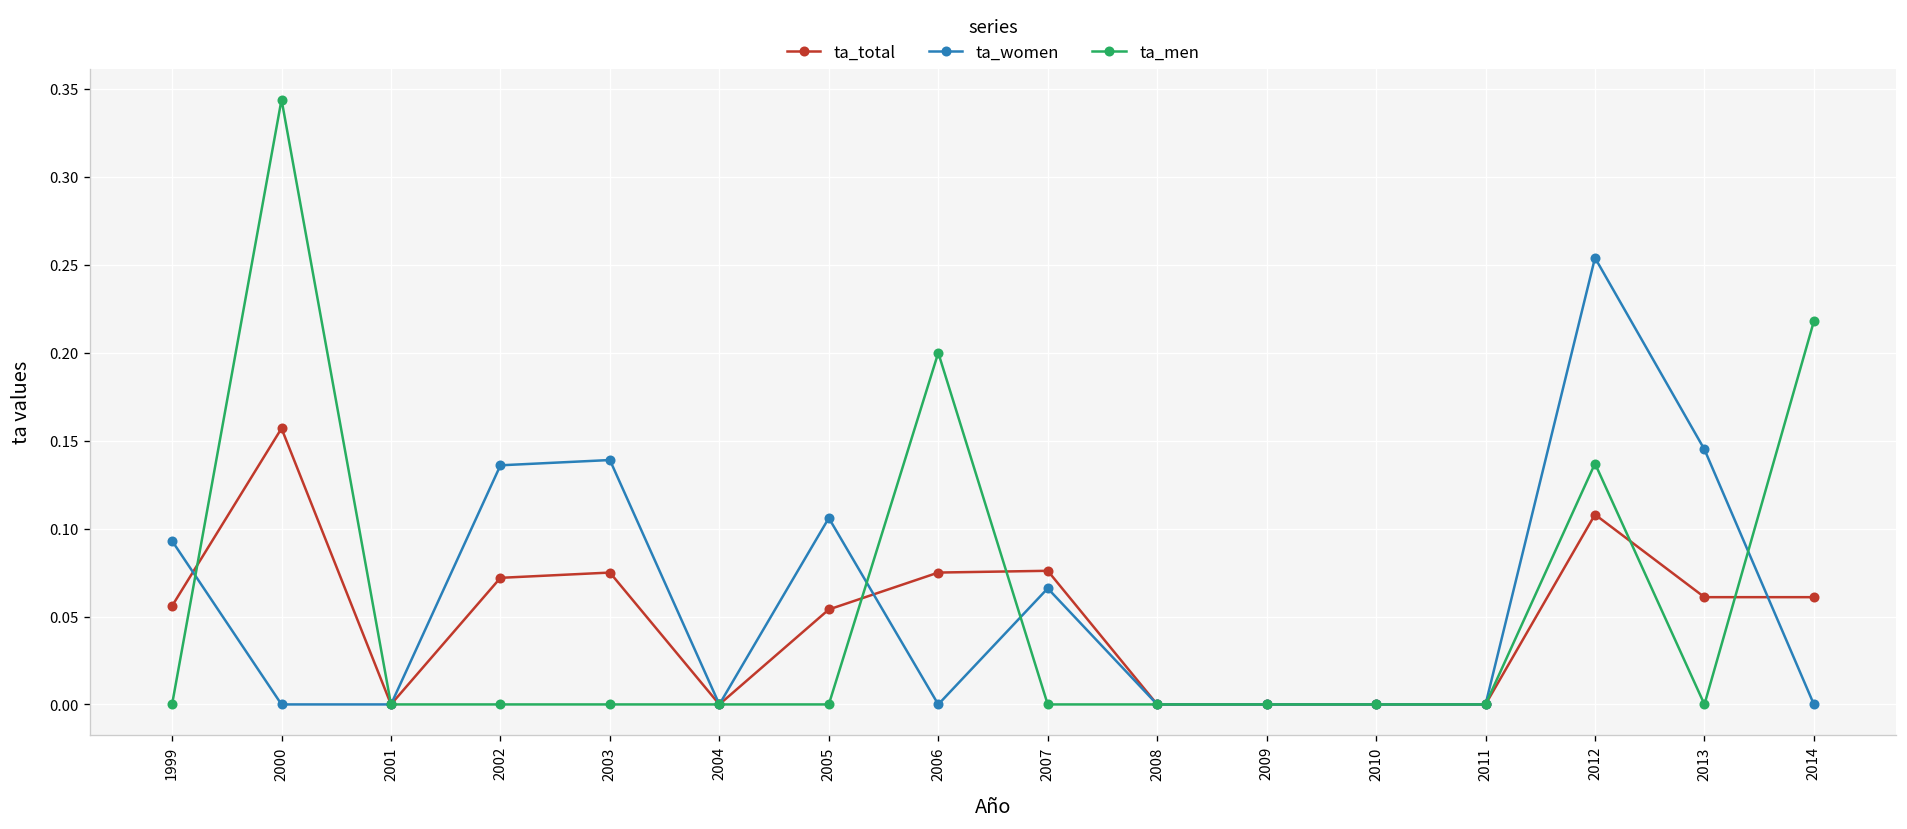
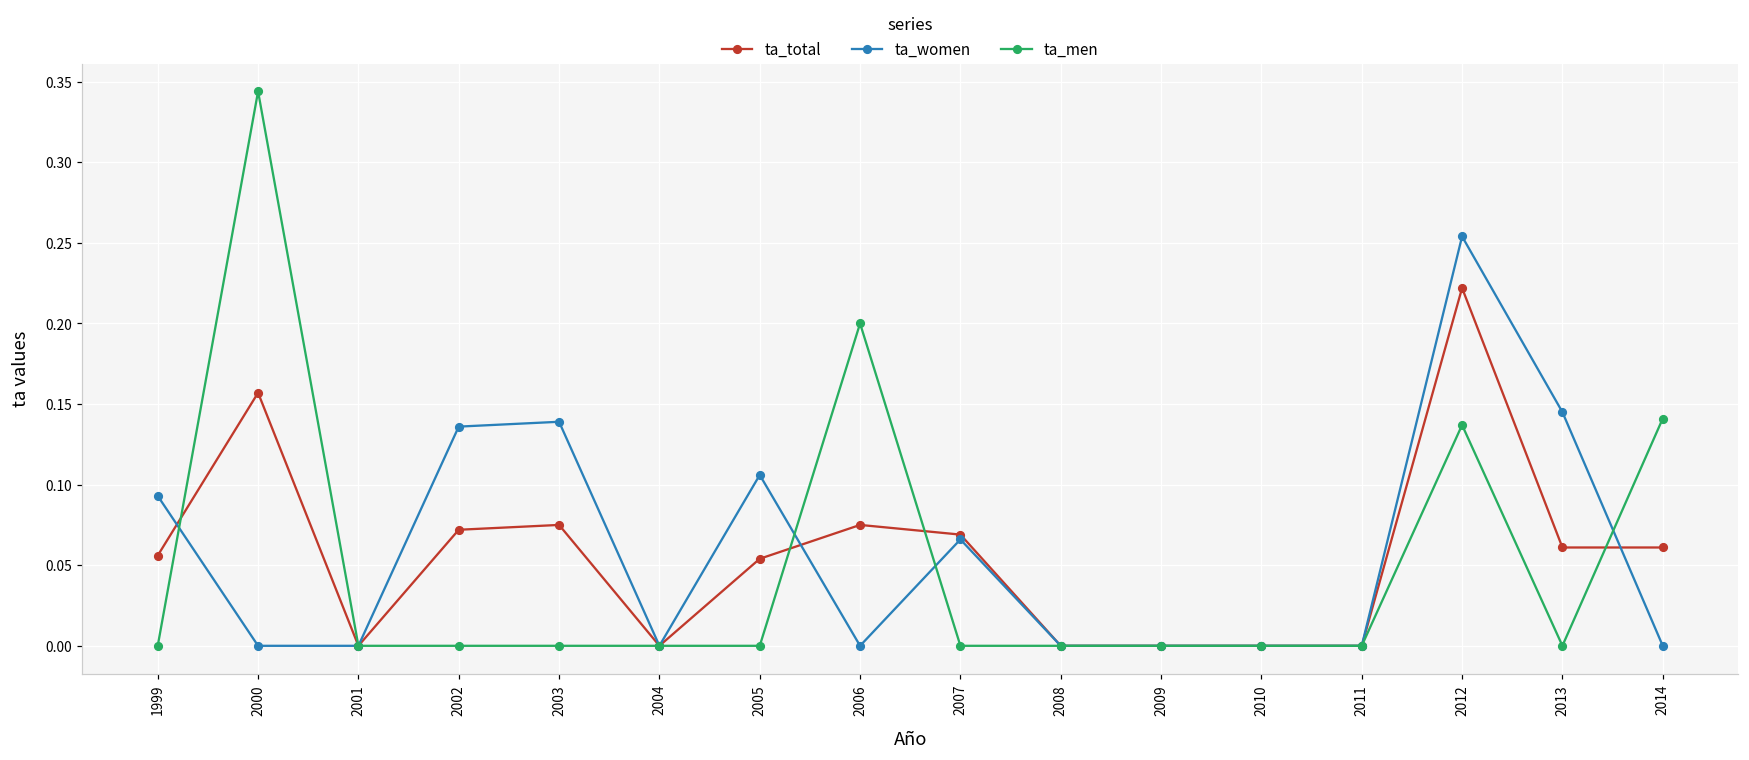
ta_total, 2007: 0.076 -> 0.069
ta_total, 2012: 0.108 -> 0.222
ta_men, 2014: 0.218 -> 0.141
